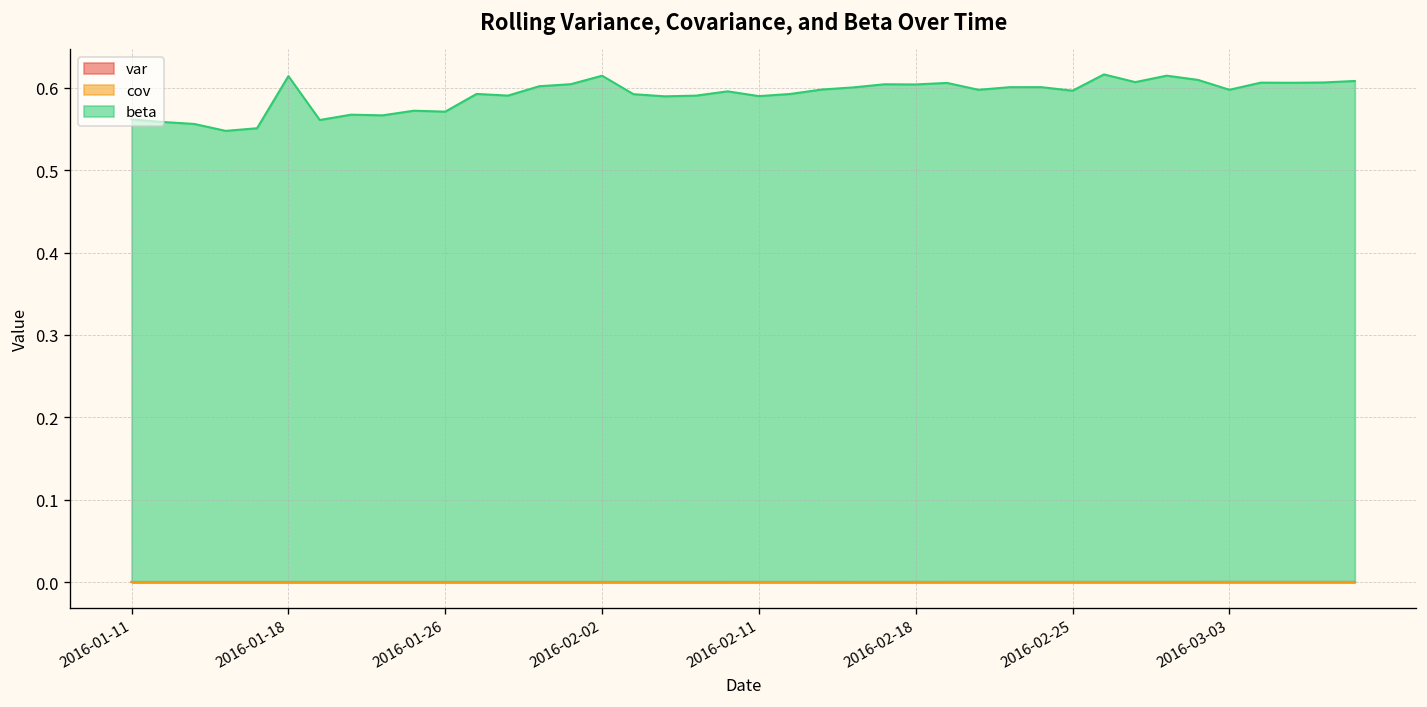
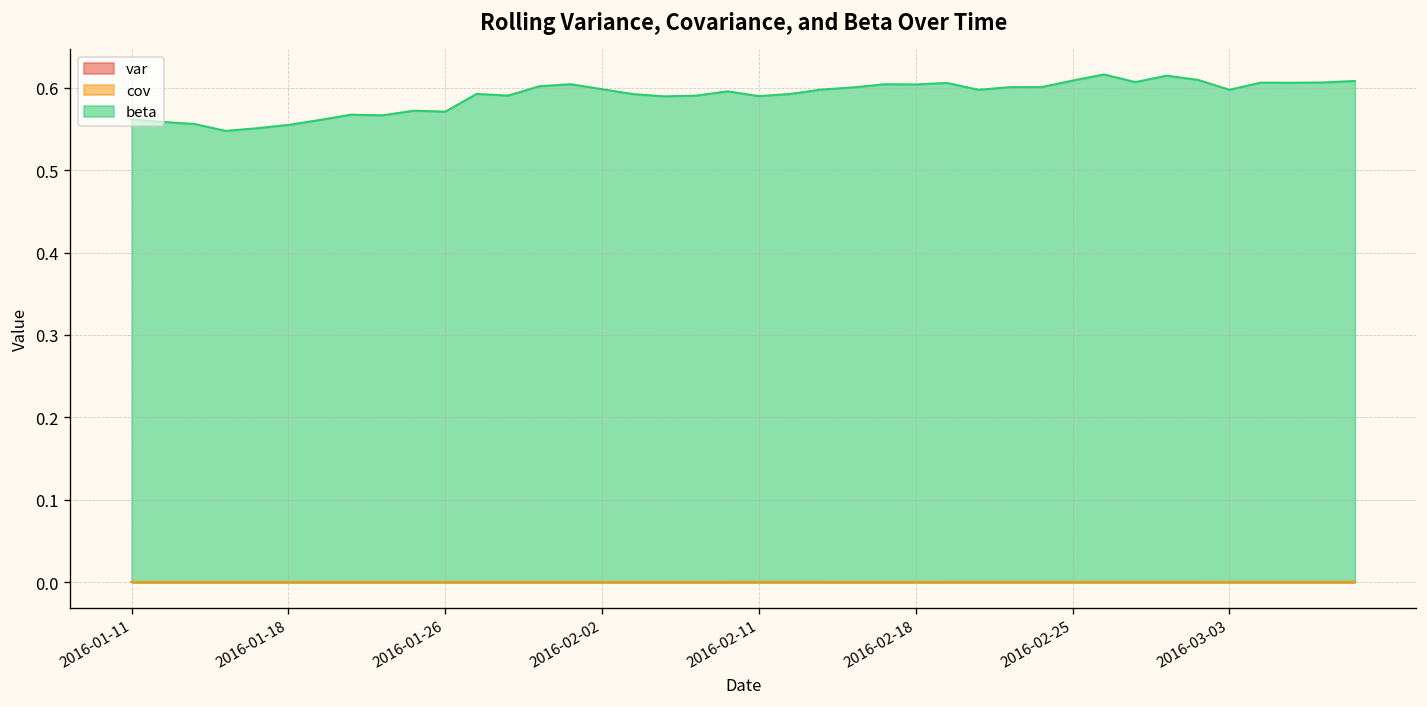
beta, 2016-01-18: 0.61 -> 0.56
beta, 2016-02-02: 0.61 -> 0.60
beta, 2016-02-25: 0.60 -> 0.61
